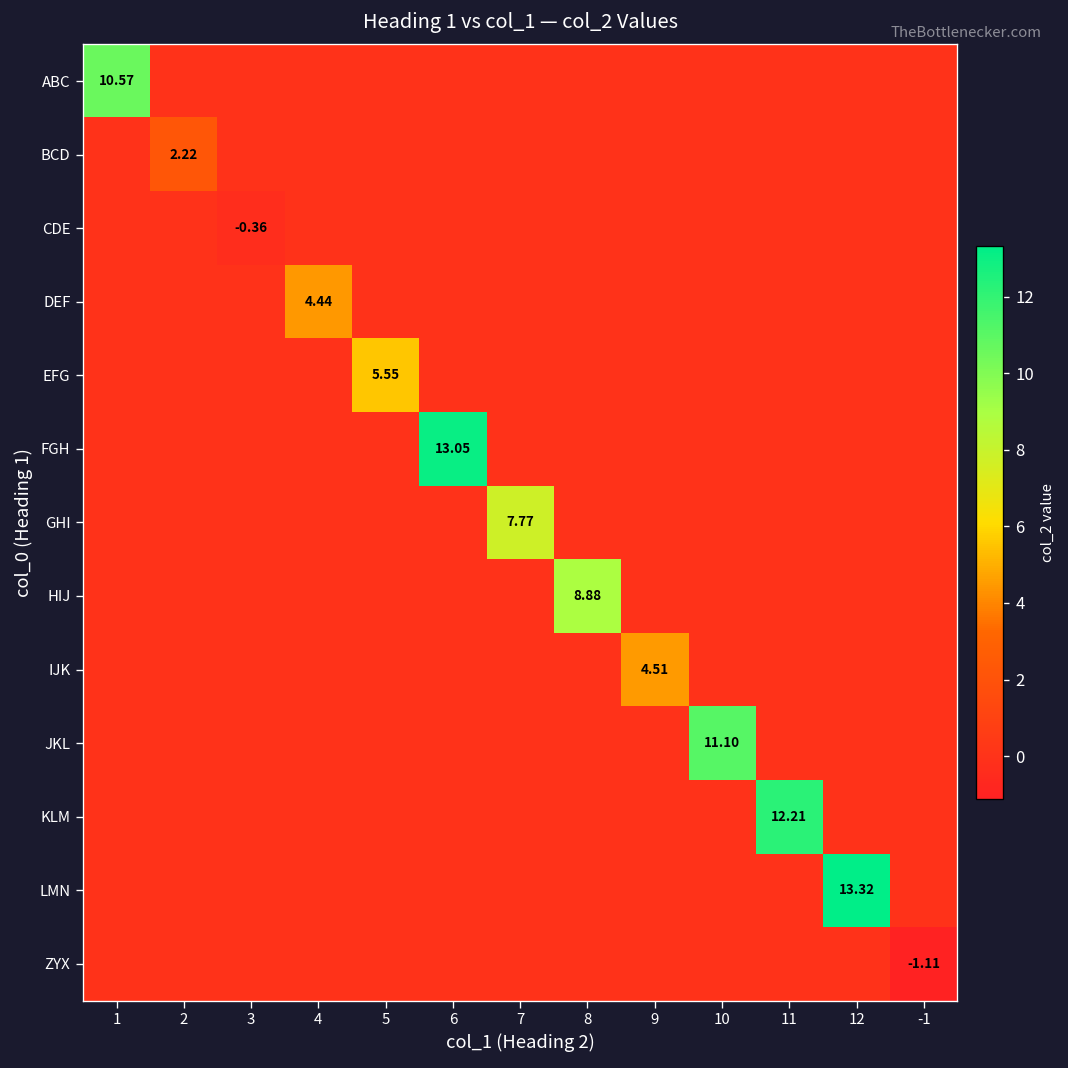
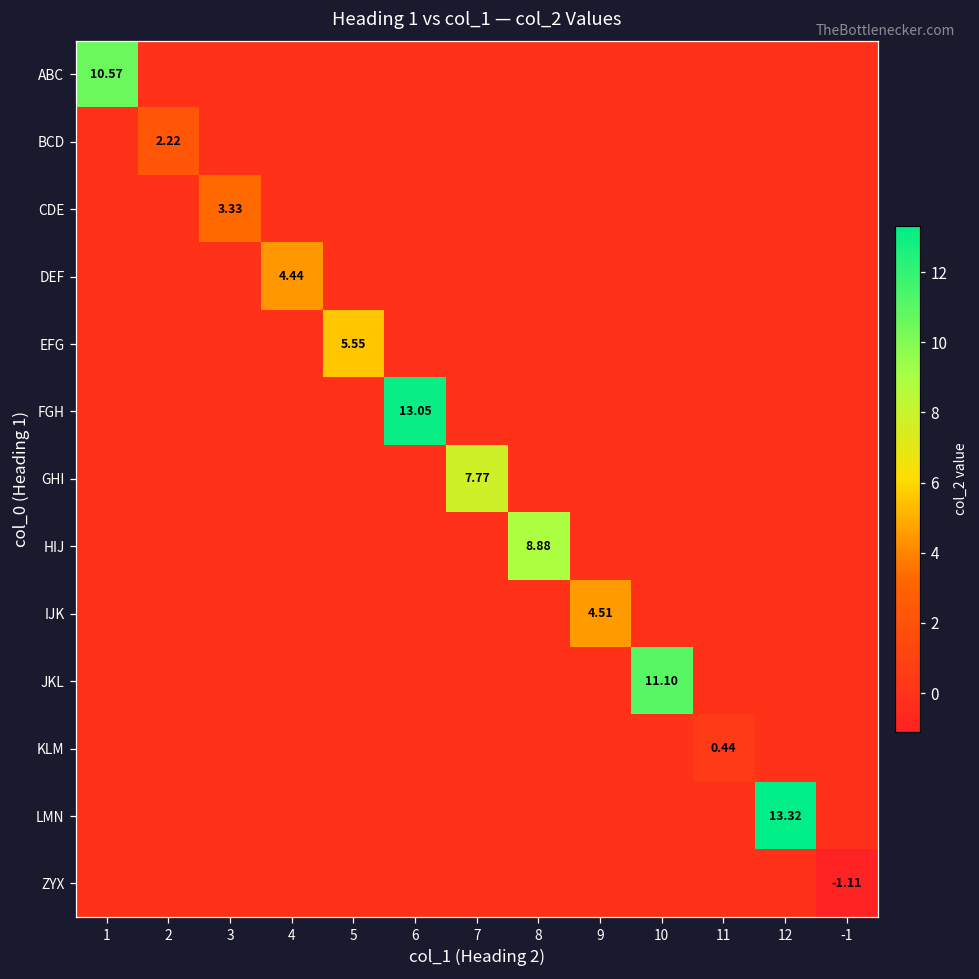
CDE, 3: -0.36 -> 3.33
KLM, 11: 12.21 -> 0.44
